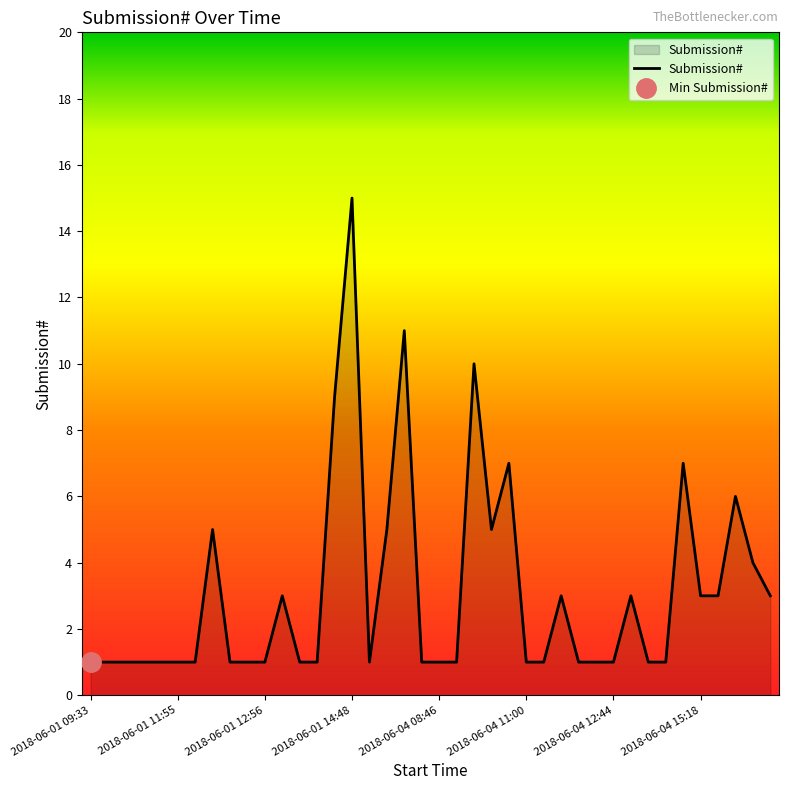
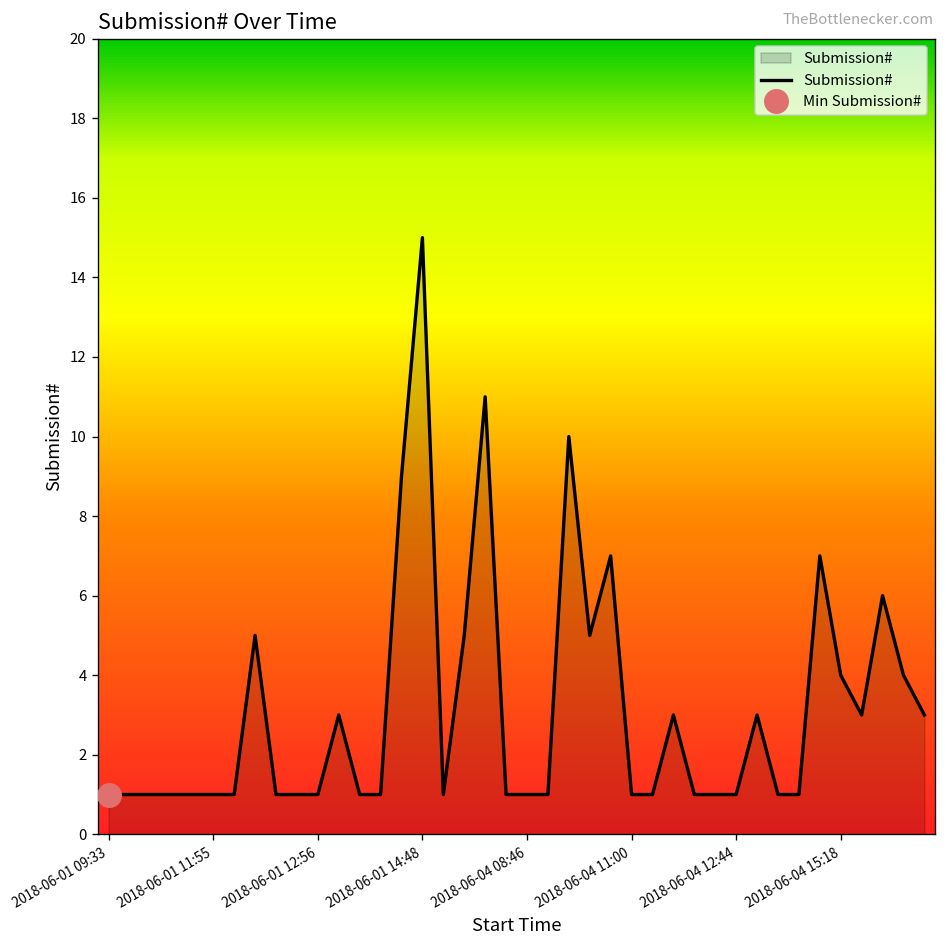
Submission#, 2018-06-04 15:18: 3 -> 4
